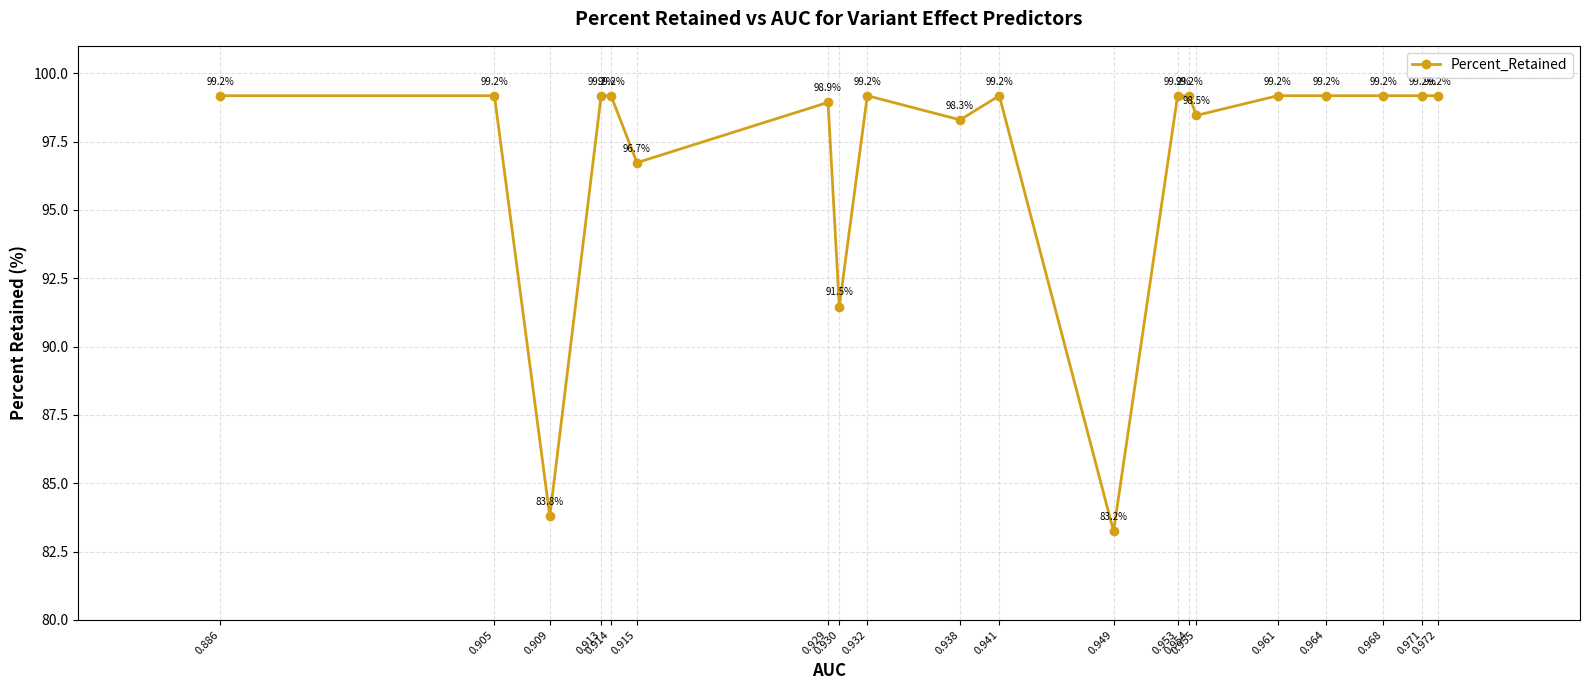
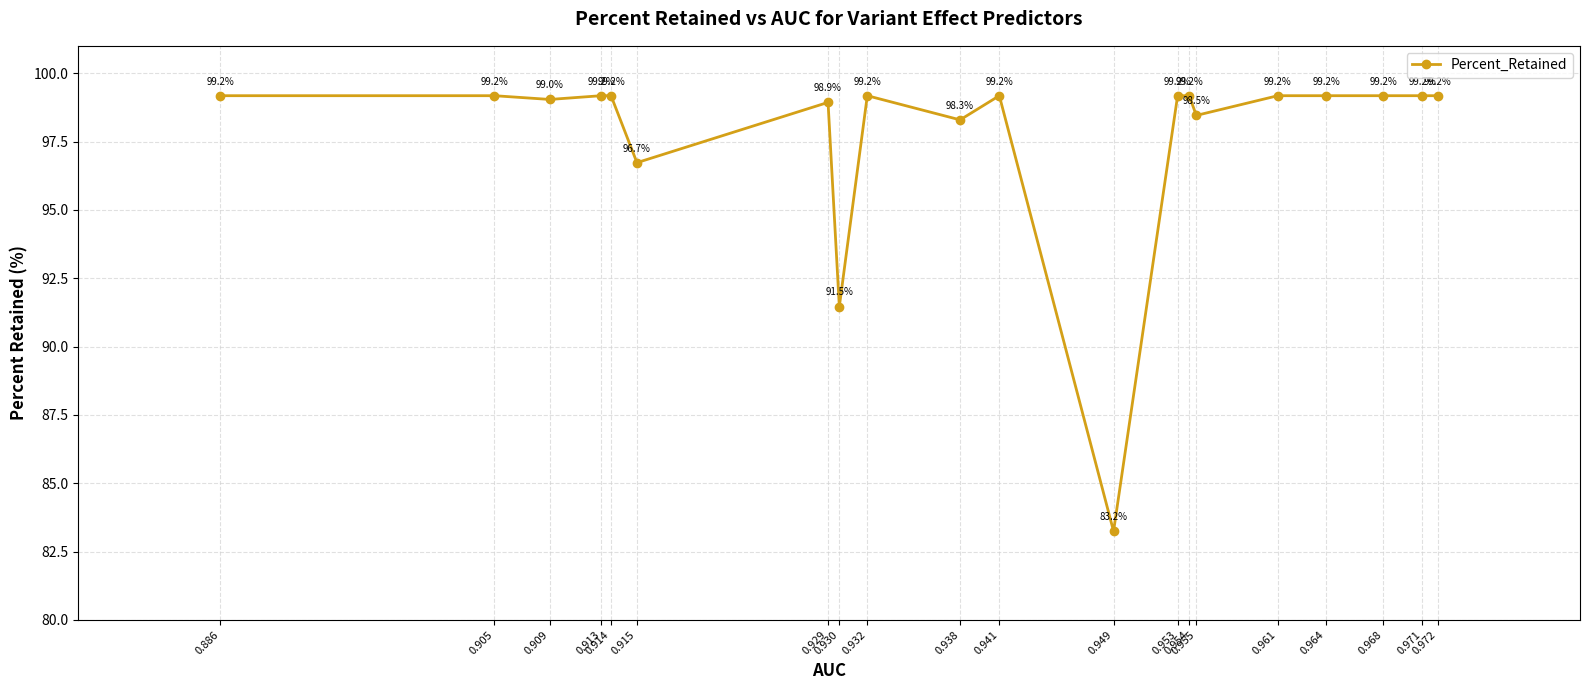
0.909: 83.8% -> 99.0%
